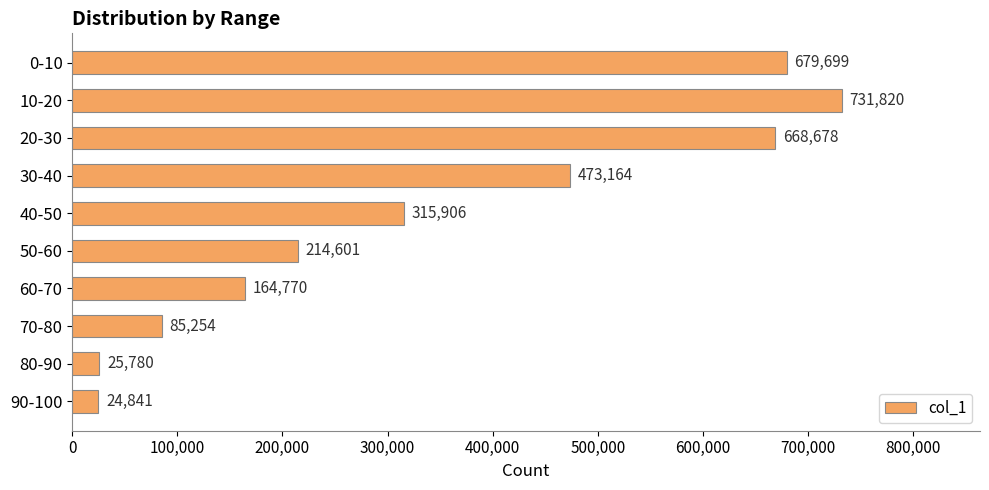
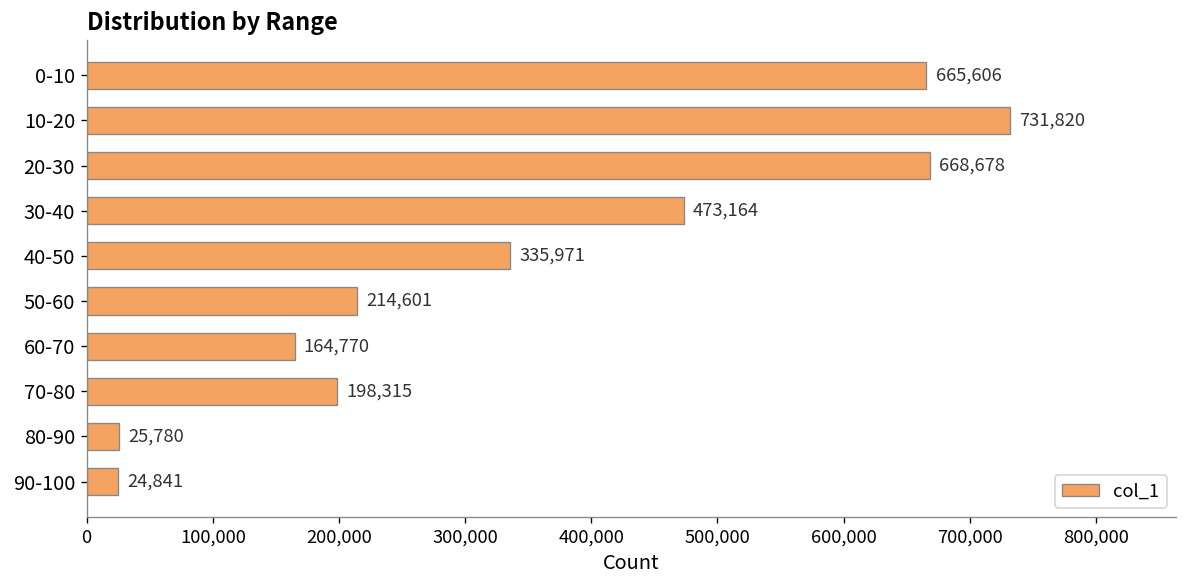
0-10: 679,699 -> 665,606
40-50: 315,906 -> 335,971
70-80: 85,254 -> 198,315
